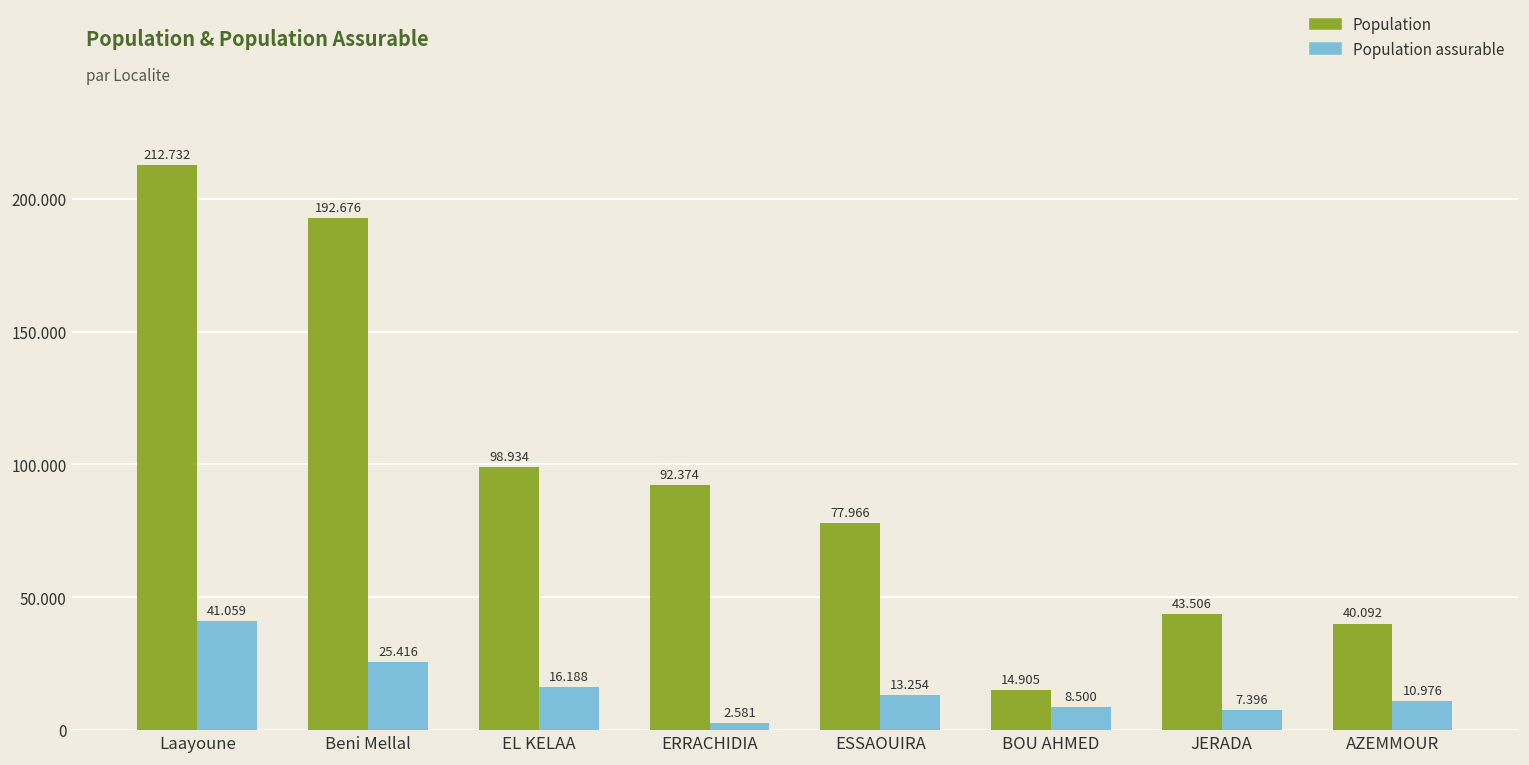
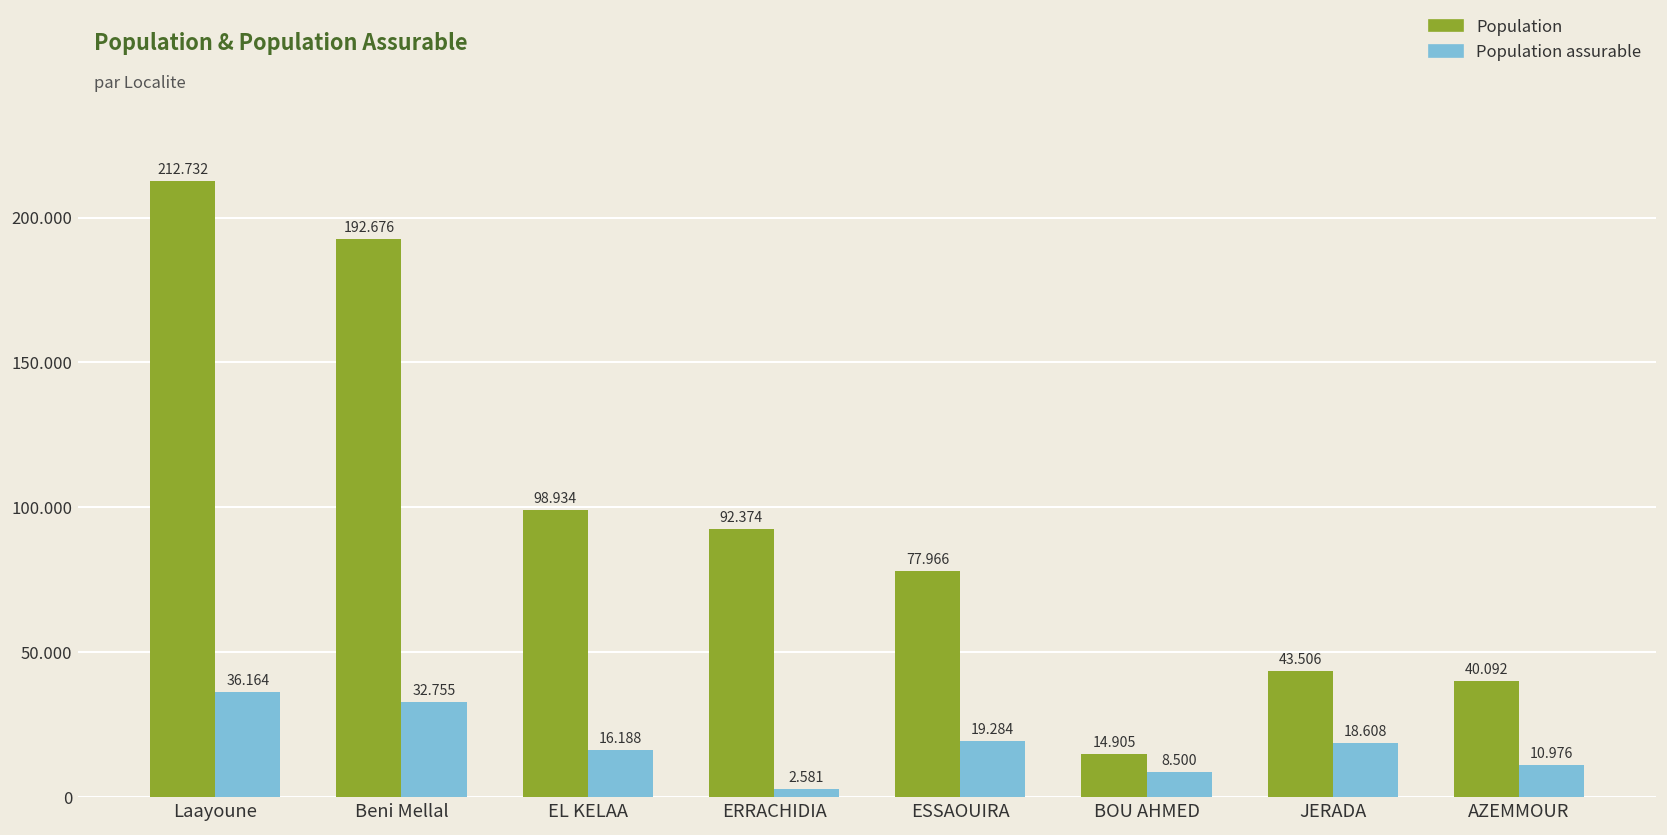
Population assurable, Laayoune: 41.059 -> 36.164
Population assurable, Beni Mellal: 25.416 -> 32.755
Population assurable, ESSAOUIRA: 13.254 -> 19.284
Population assurable, JERADA: 7.396 -> 18.608
